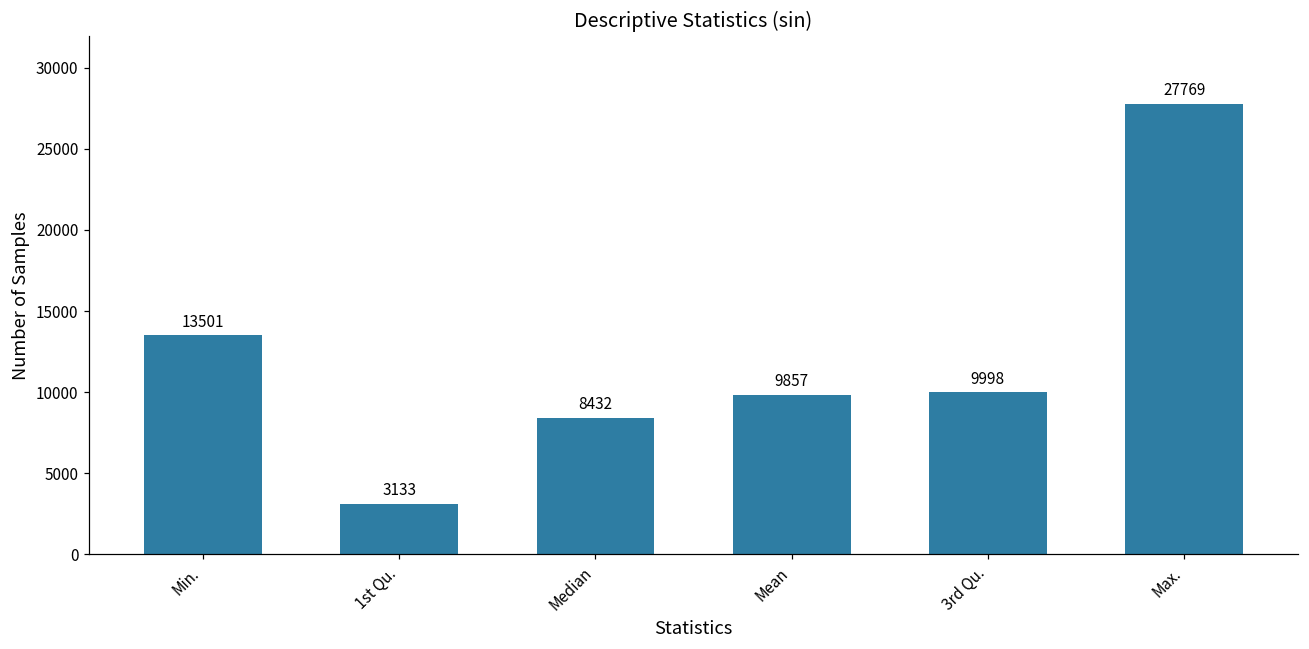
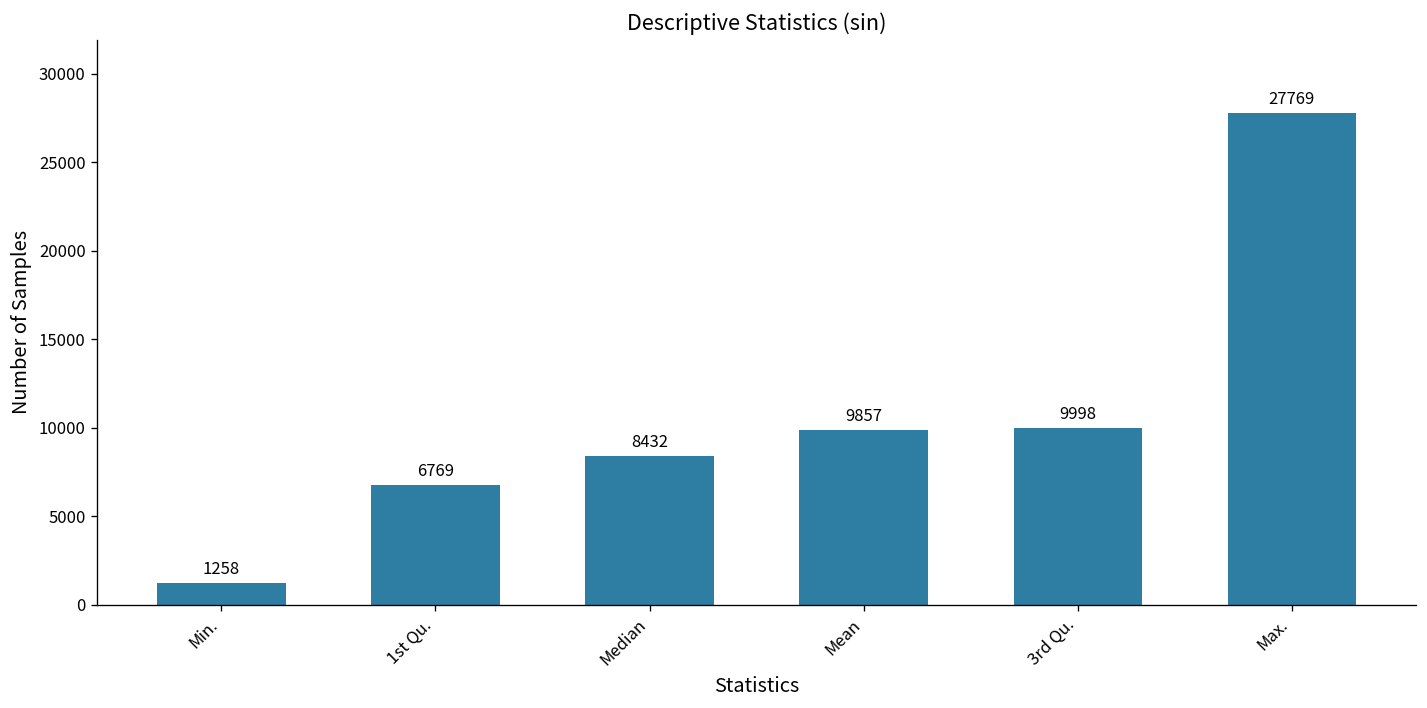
Min.: 13501 -> 1258
1st Qu.: 3133 -> 6769
